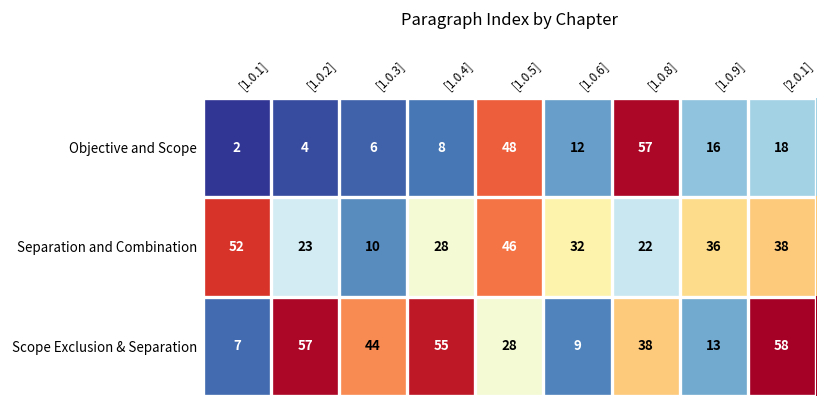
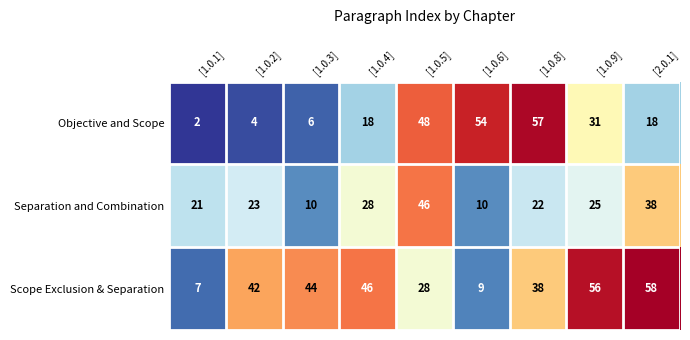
Objective and Scope, [1.0.4]: 8 -> 18
Objective and Scope, [1.0.6]: 12 -> 54
Objective and Scope, [1.0.9]: 16 -> 31
Separation and Combination, [1.0.1]: 52 -> 21
Separation and Combination, [1.0.6]: 32 -> 10
Separation and Combination, [1.0.9]: 36 -> 25
Scope Exclusion & Separation, [1.0.2]: 57 -> 42
Scope Exclusion & Separation, [1.0.4]: 55 -> 46
Scope Exclusion & Separation, [1.0.9]: 13 -> 56
